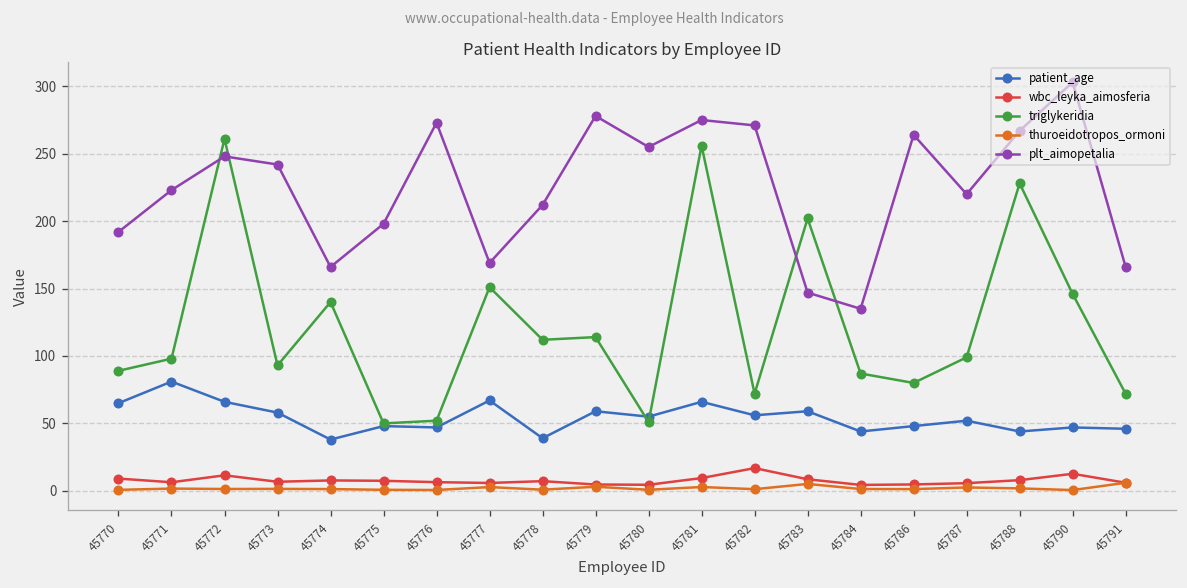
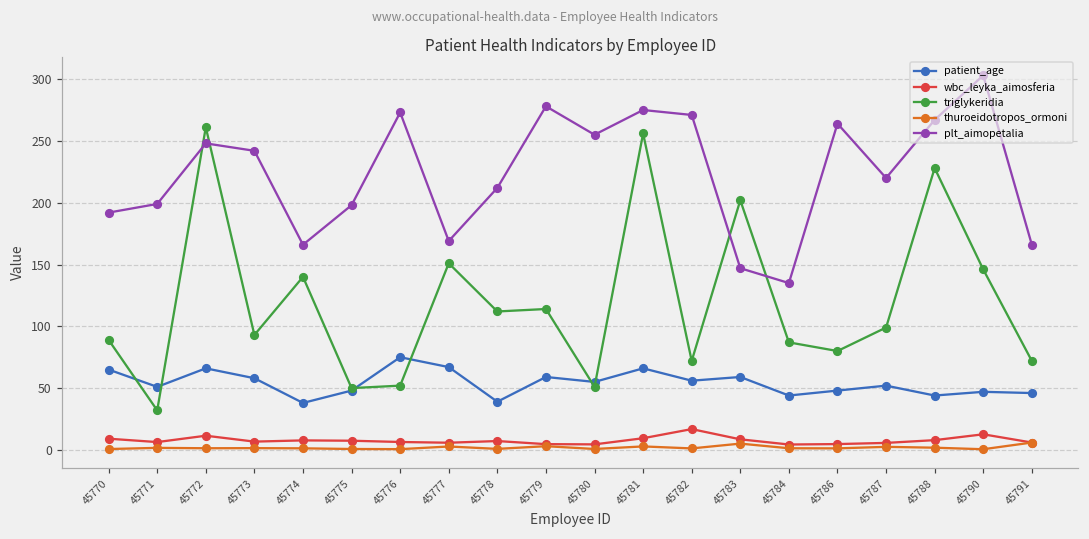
patient_age, 45771: 81 -> 51
triglykeridia, 45771: 98 -> 32
plt_aimopetalia, 45771: 223 -> 199
patient_age, 45776: 47 -> 75
